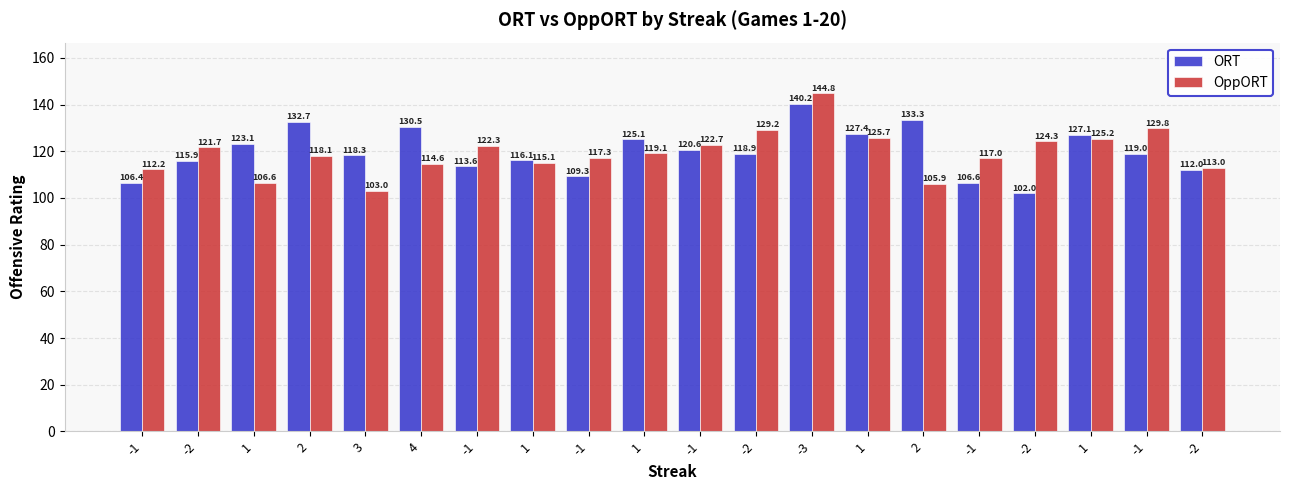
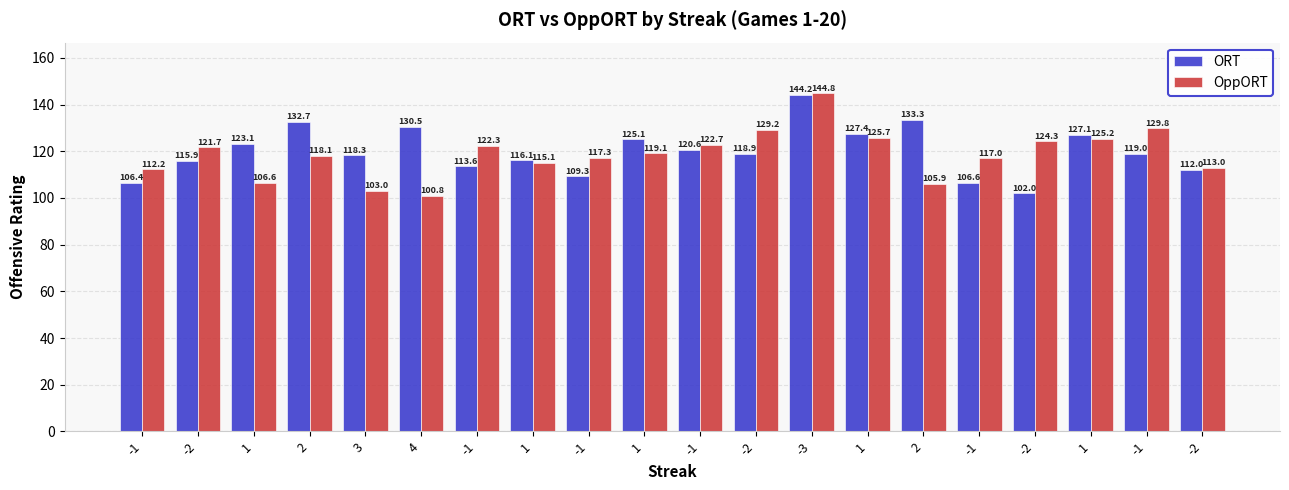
OppORT, 4: 114.6 -> 100.8
ORT, -3: 140.2 -> 144.2
